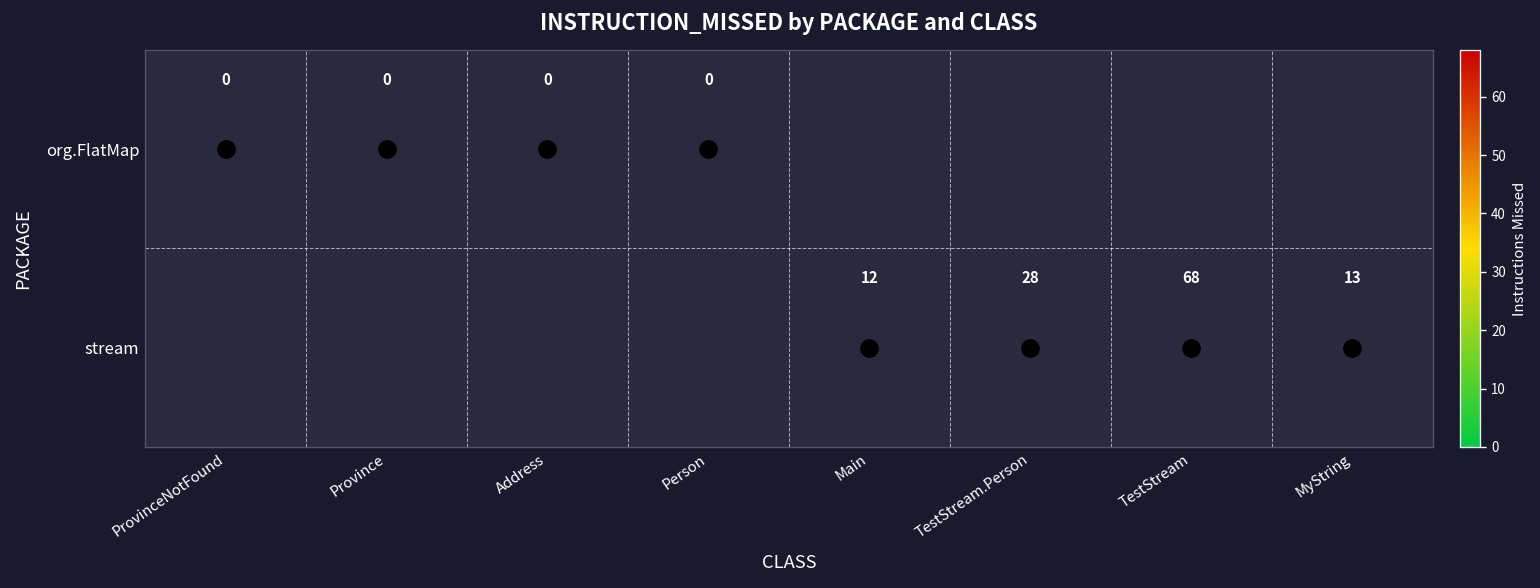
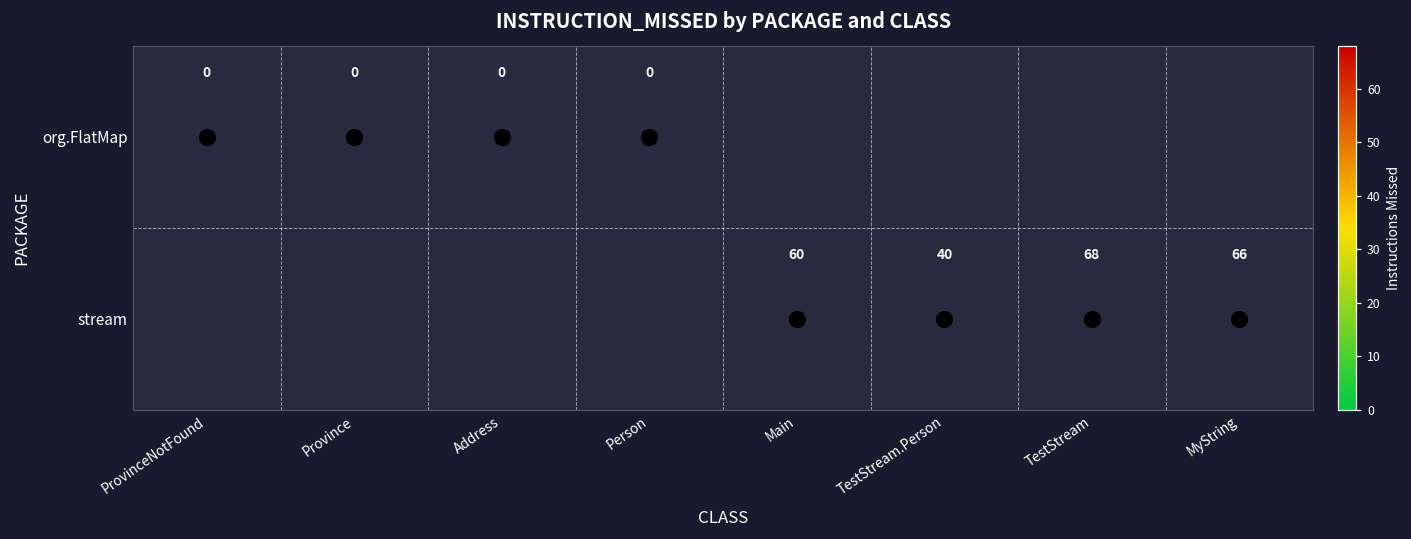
stream, Main: 12 -> 60
stream, TestStream.Person: 28 -> 40
stream, MyString: 13 -> 66
